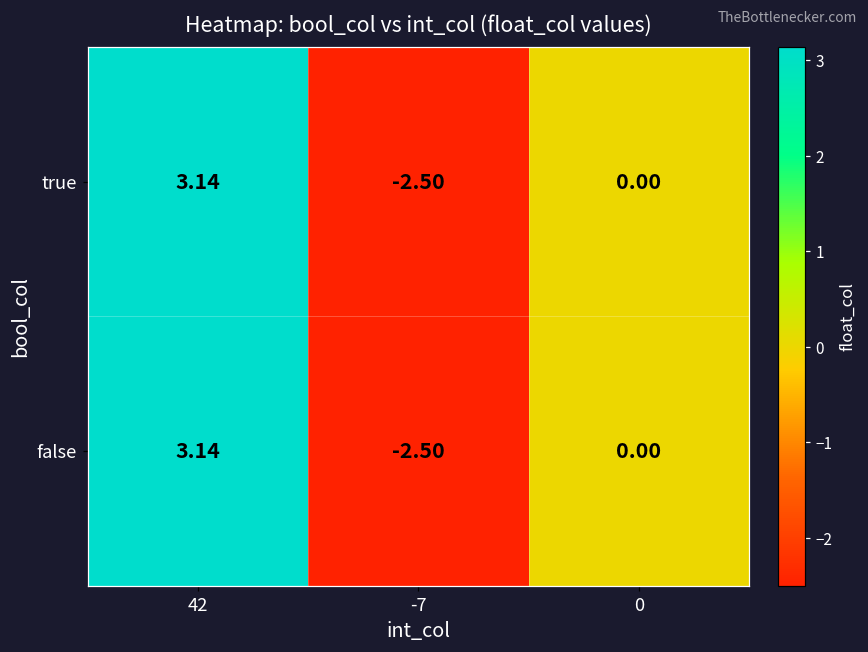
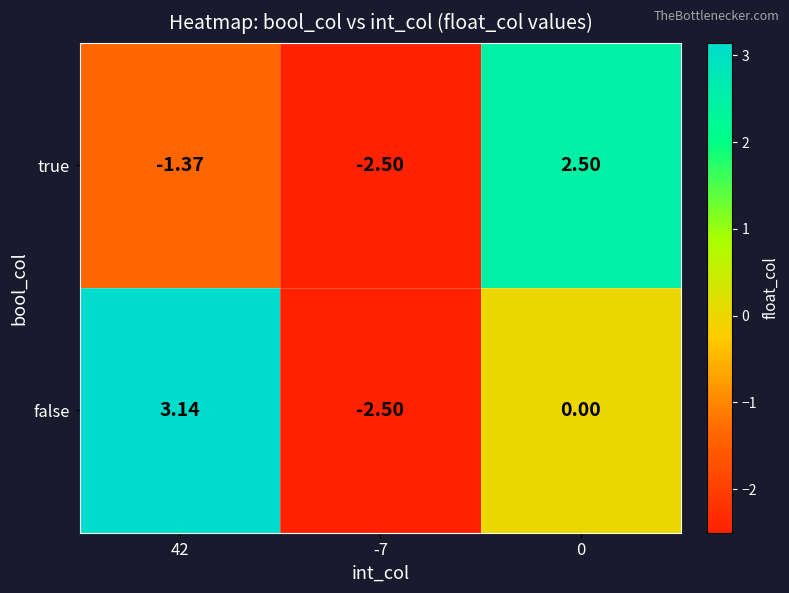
true, 42: 3.14 -> -1.37
true, 0: 0.00 -> 2.50
